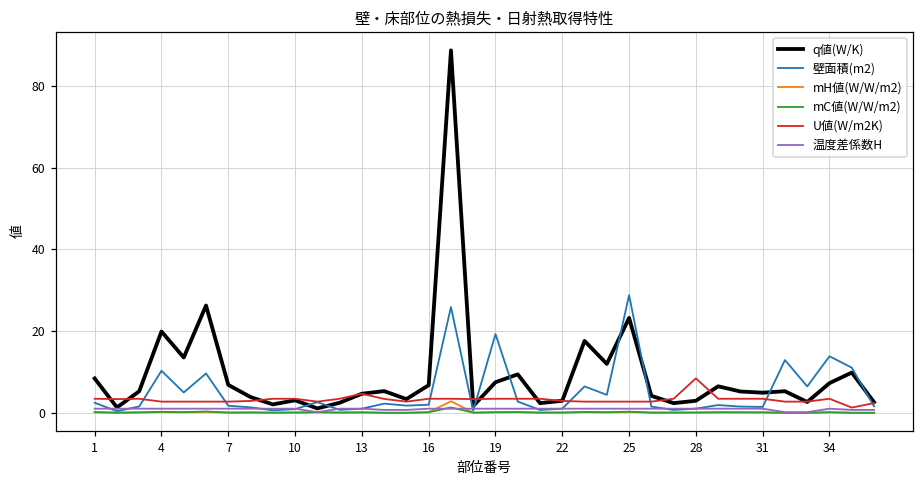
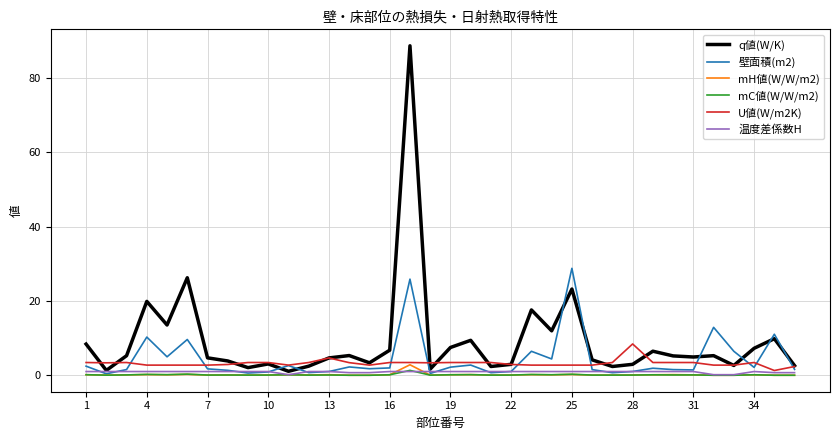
q値(W/K), 7: 7 -> 5
壁面積(m2), 19: 19 -> 2
壁面積(m2), 34: 14 -> 2
